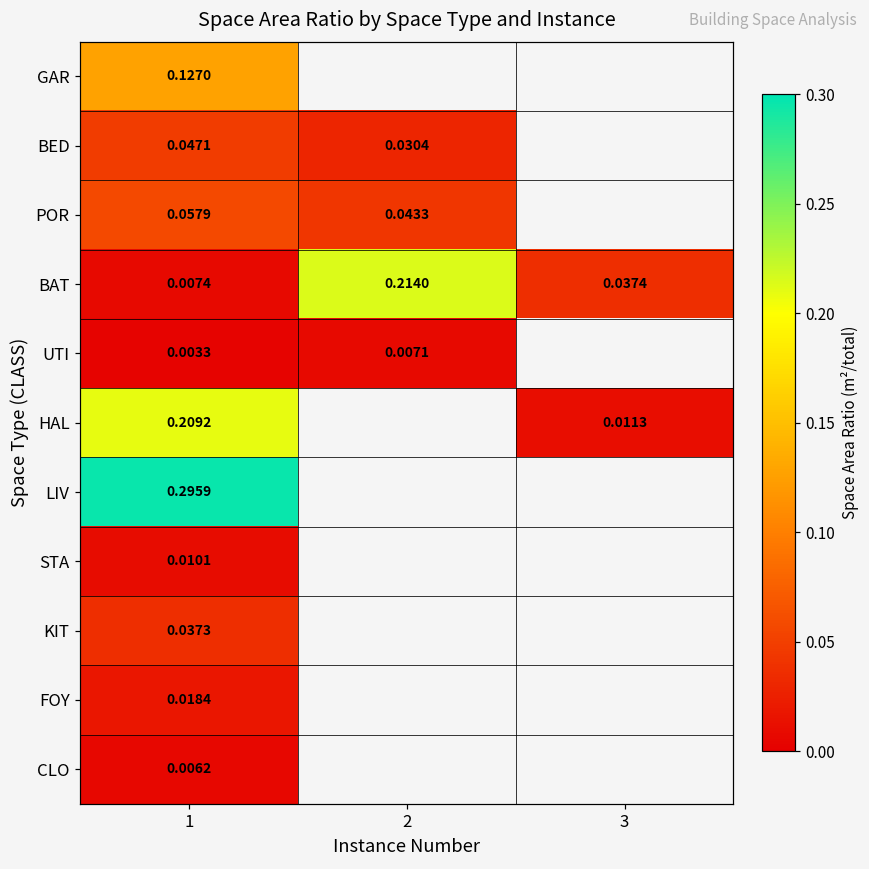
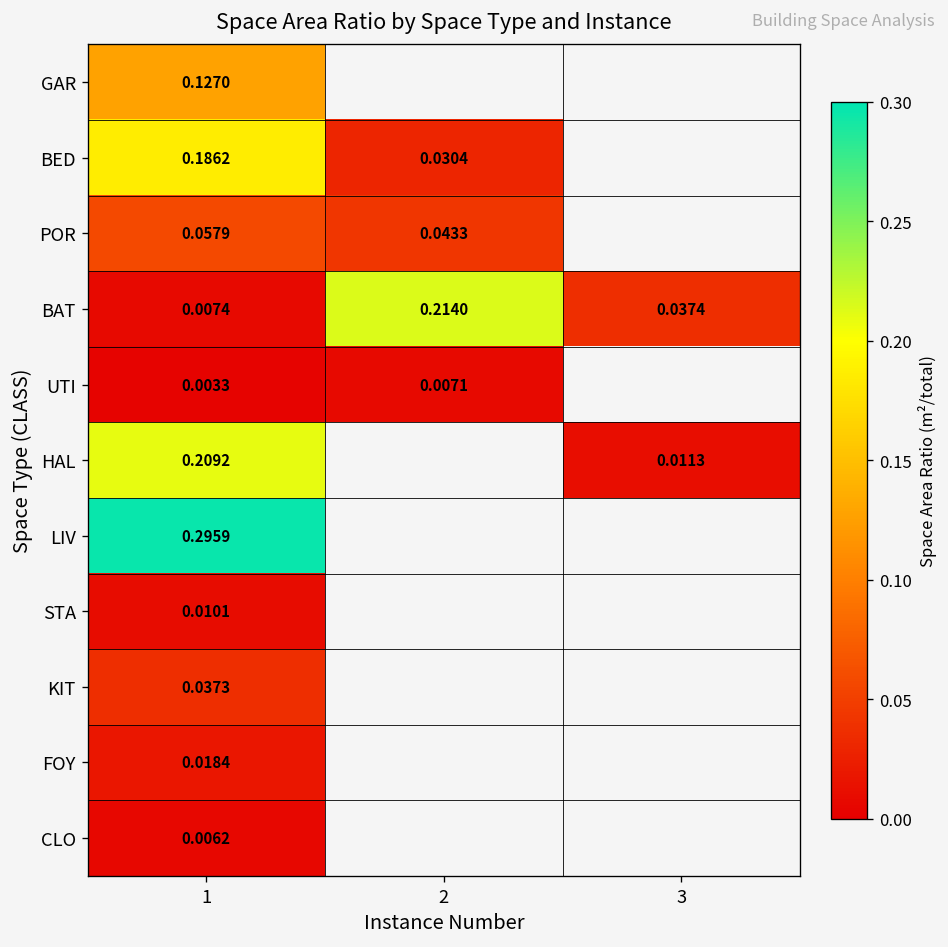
BED, 1: 0.0471 -> 0.1862
